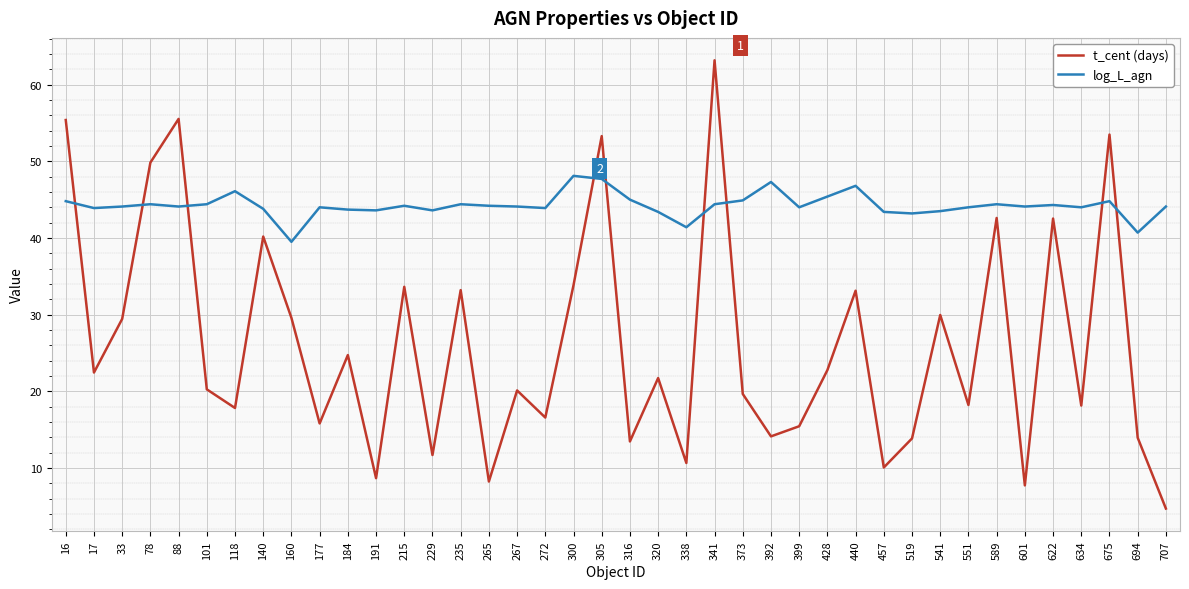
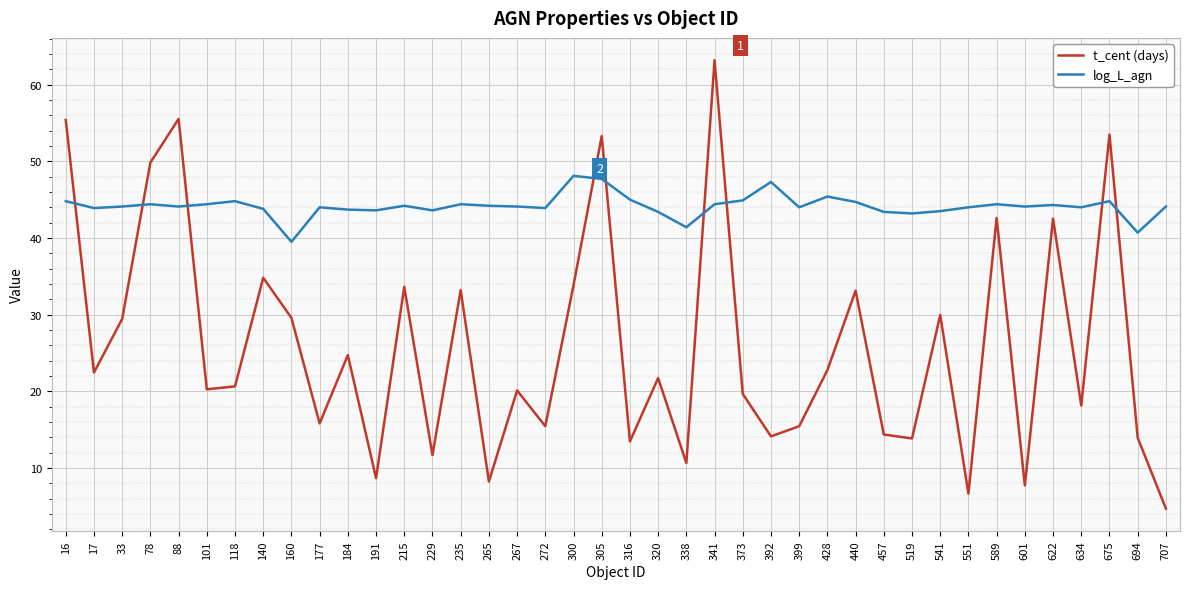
t_cent (days), 118: 18 -> 21
log_L_agn, 118: 46 -> 45
t_cent (days), 140: 40 -> 35
t_cent (days), 272: 17 -> 15
log_L_agn, 440: 47 -> 45
t_cent (days), 457: 10 -> 14
t_cent (days), 551: 18 -> 7
